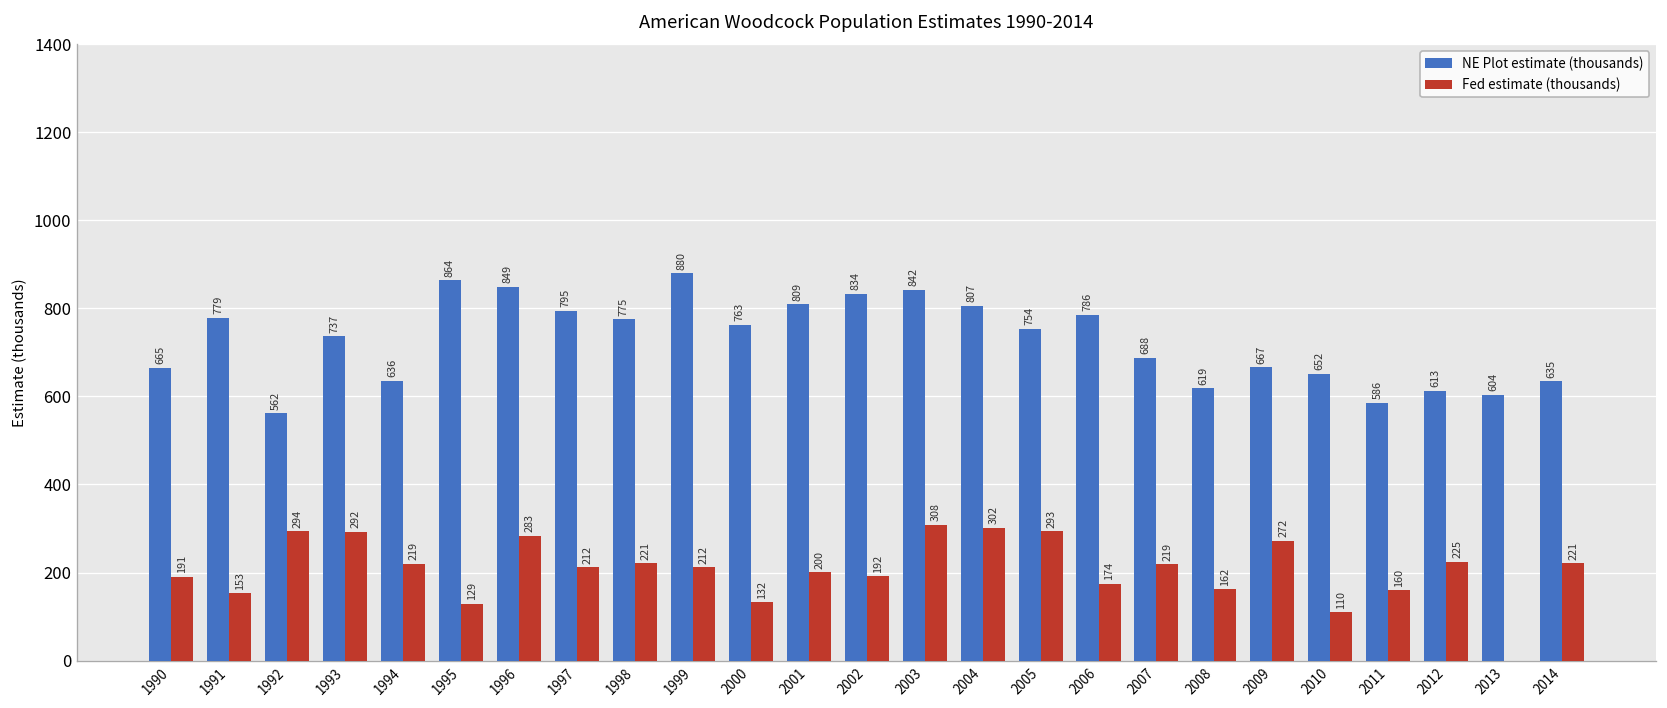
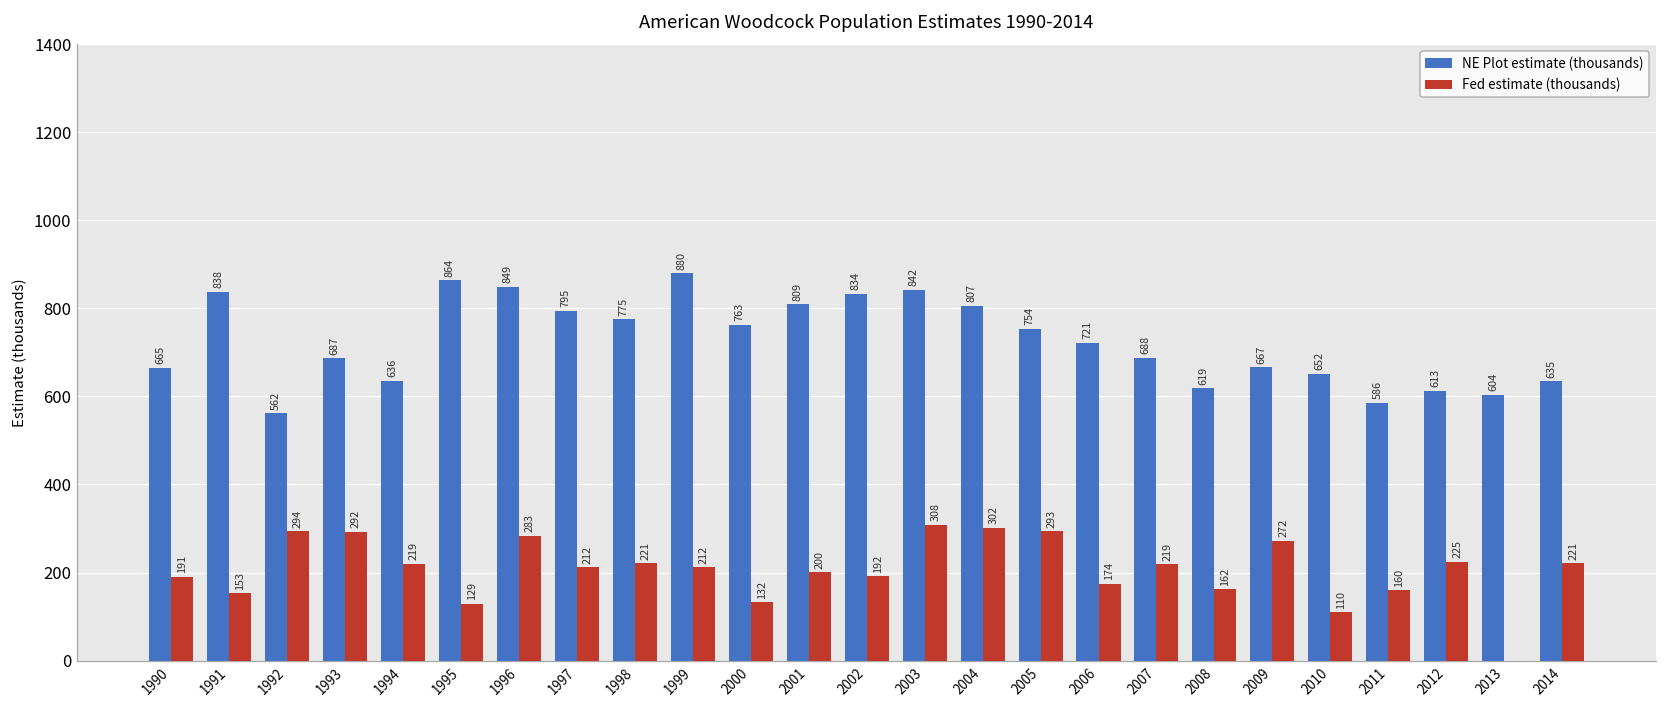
NE Plot estimate (thousands), 1991: 779 -> 838
NE Plot estimate (thousands), 1993: 737 -> 687
NE Plot estimate (thousands), 2006: 786 -> 721
